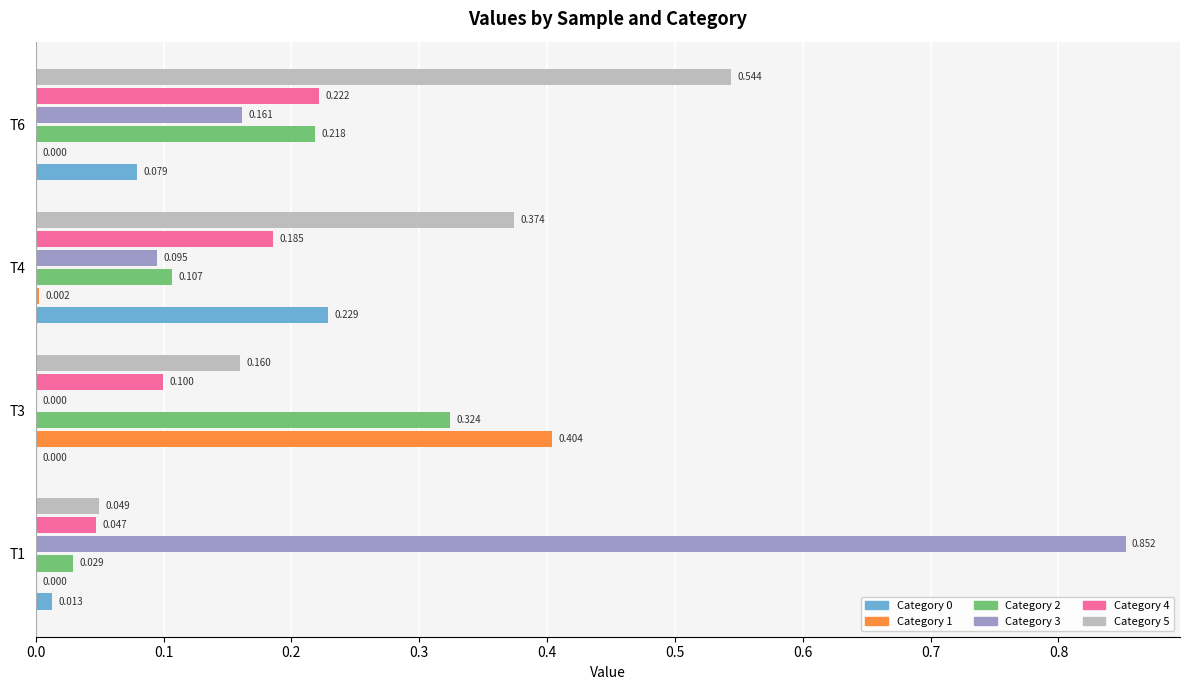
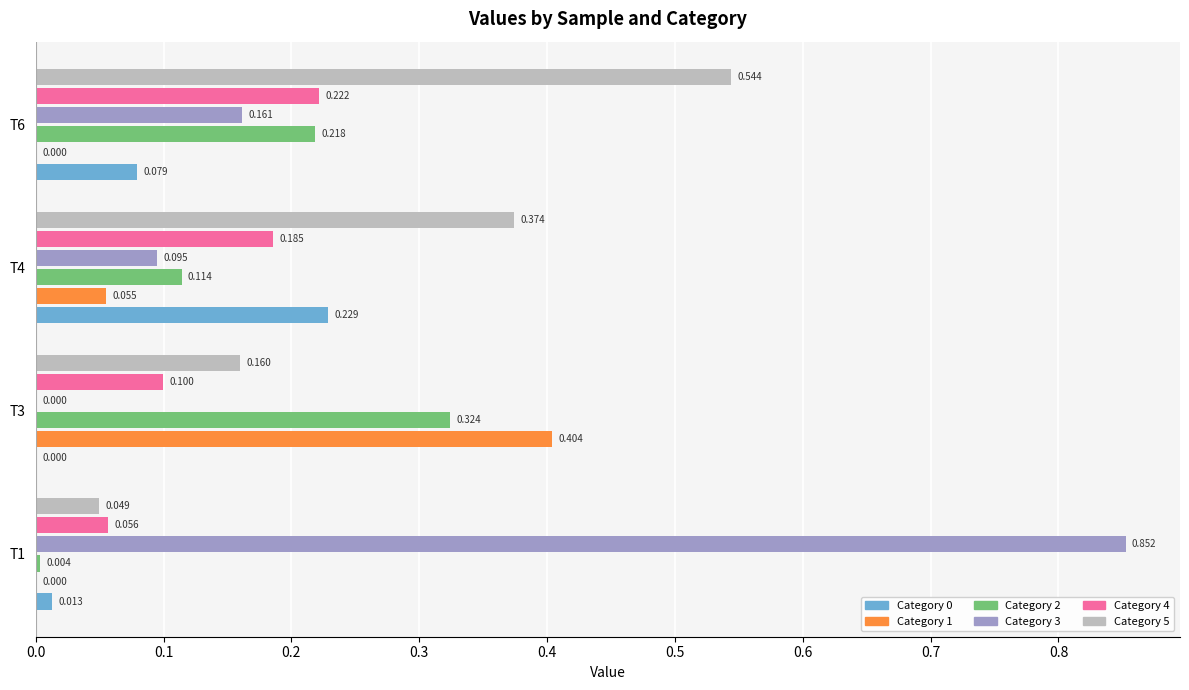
Category 2, T4: 0.107 -> 0.114
Category 1, T4: 0.002 -> 0.055
Category 4, T1: 0.047 -> 0.056
Category 2, T1: 0.029 -> 0.004
